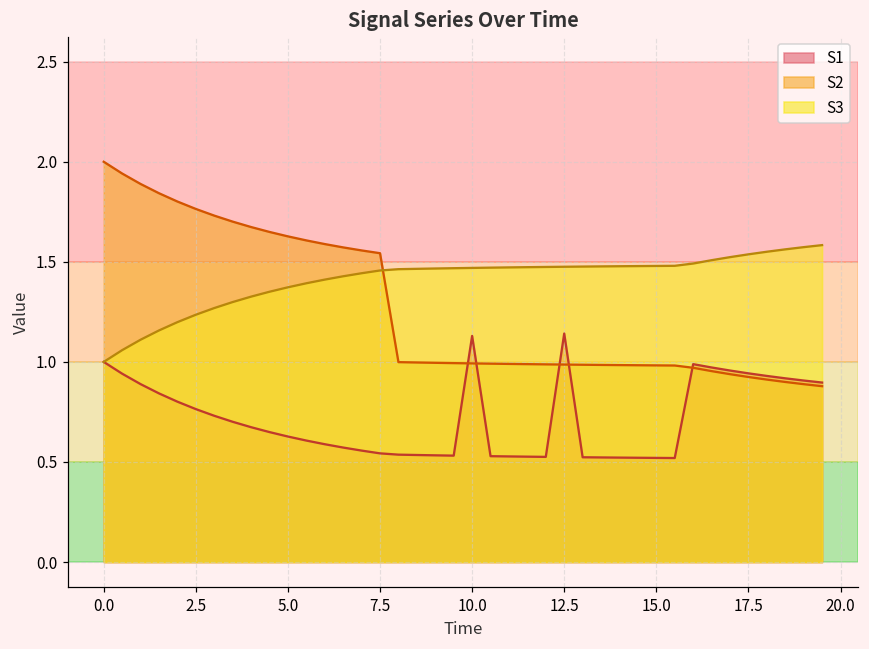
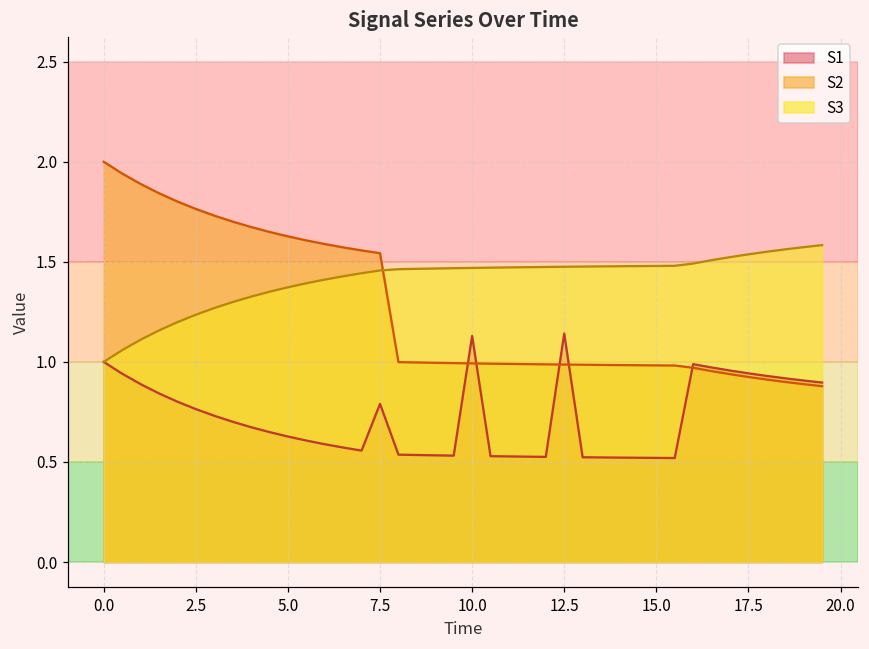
S1, 7.5: 0.54 -> 0.79
